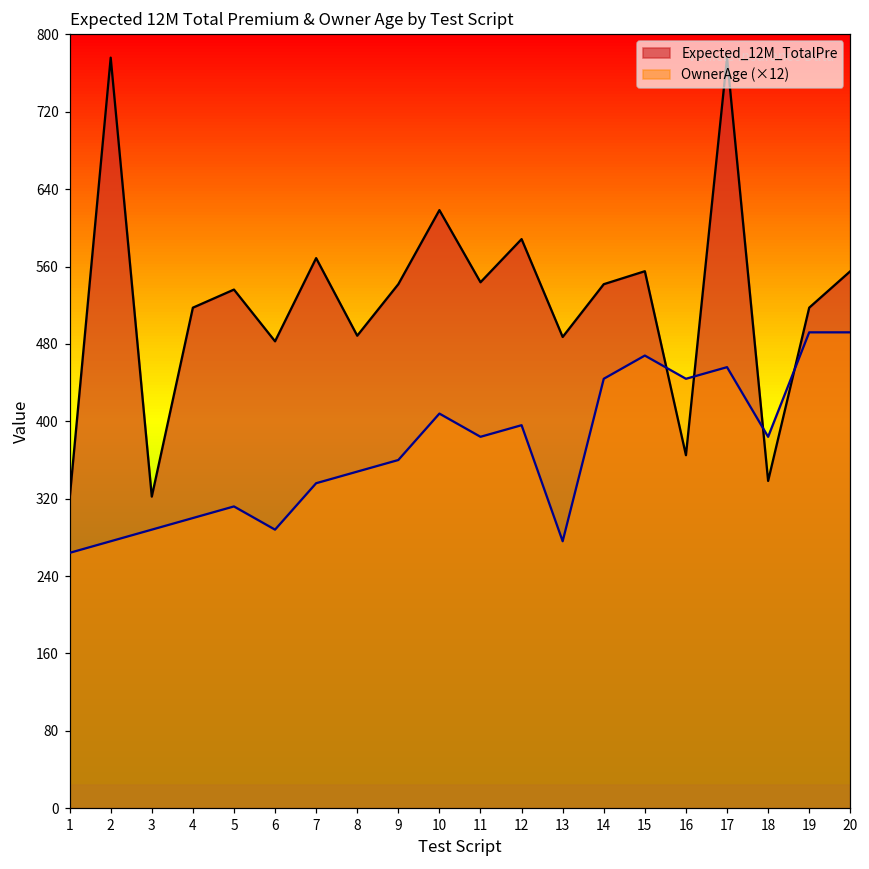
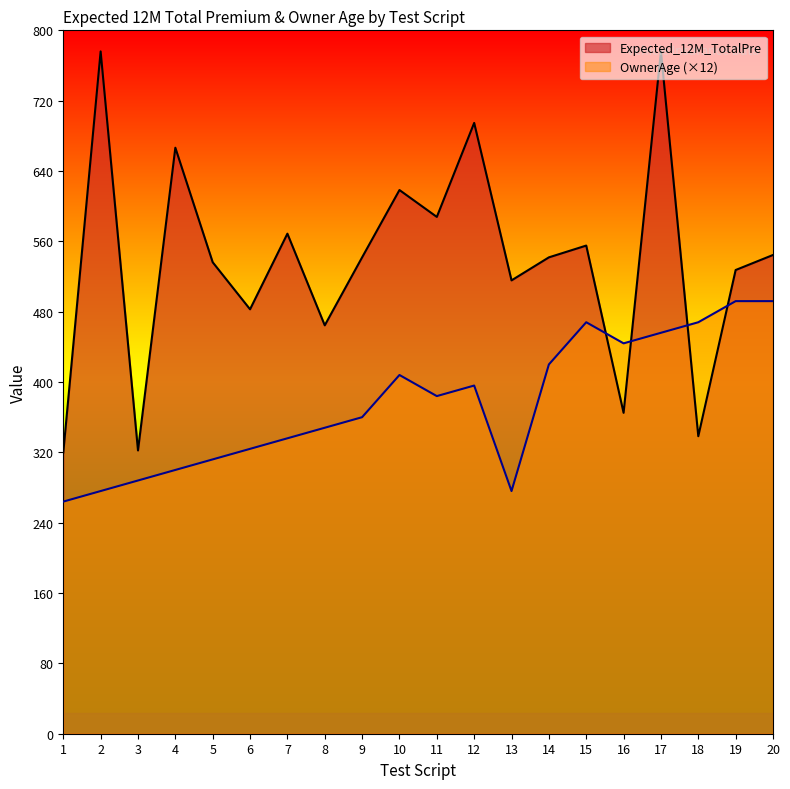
Expected_12M_TotalPre, 4: 520 -> 670
OwnerAge (×12), 6: 290 -> 320
Expected_12M_TotalPre, 8: 490 -> 460
Expected_12M_TotalPre, 11: 540 -> 590
Expected_12M_TotalPre, 12: 590 -> 690
Expected_12M_TotalPre, 13: 490 -> 520
OwnerAge (×12), 14: 440 -> 420
OwnerAge (×12), 18: 380 -> 470
Expected_12M_TotalPre, 19: 520 -> 530
Expected_12M_TotalPre, 20: 560 -> 540
